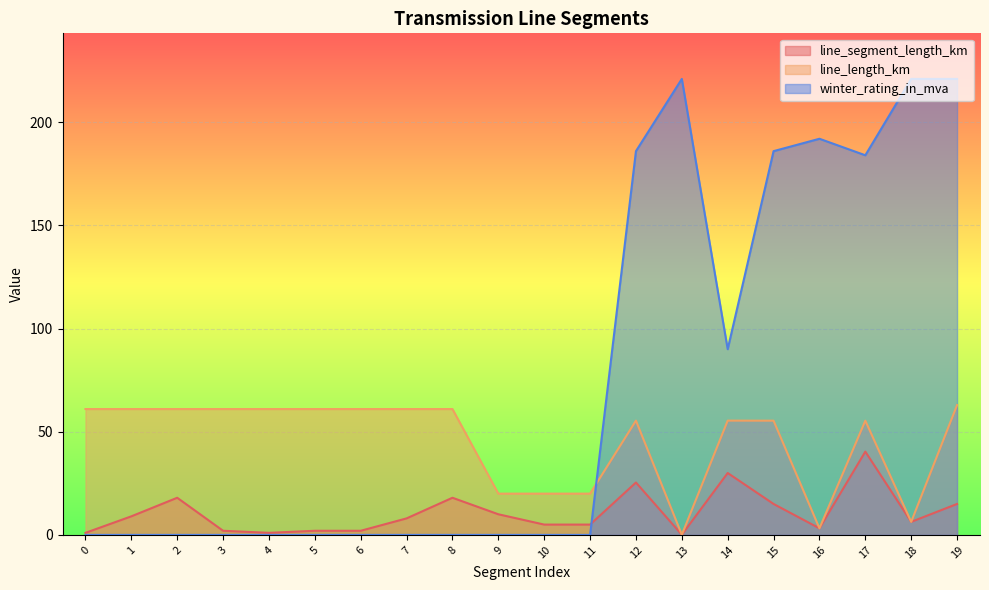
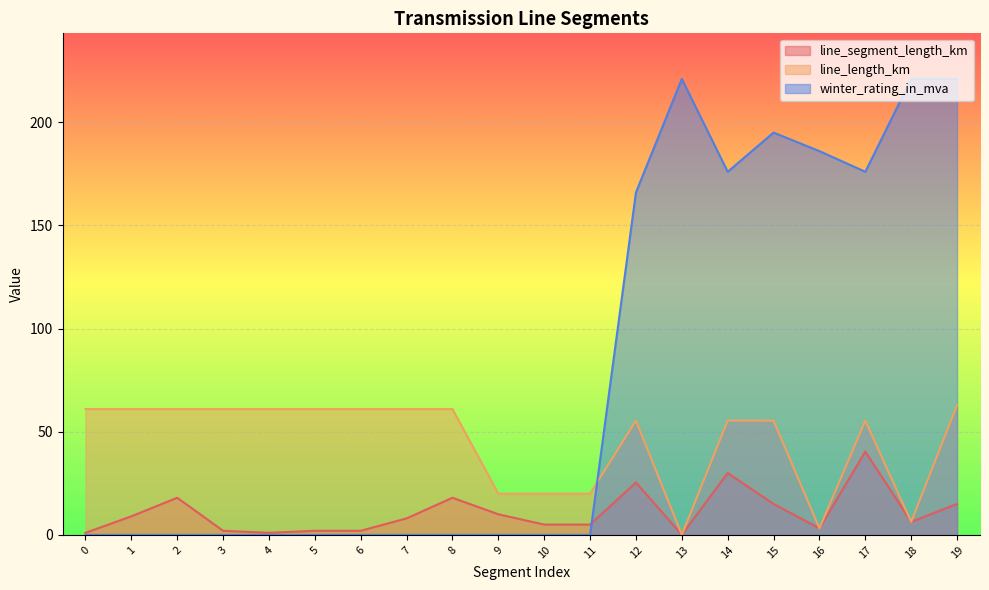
winter_rating_in_mva, 12: 186 -> 166
winter_rating_in_mva, 14: 90 -> 176
winter_rating_in_mva, 15: 186 -> 195
winter_rating_in_mva, 16: 192 -> 186
winter_rating_in_mva, 17: 184 -> 176
